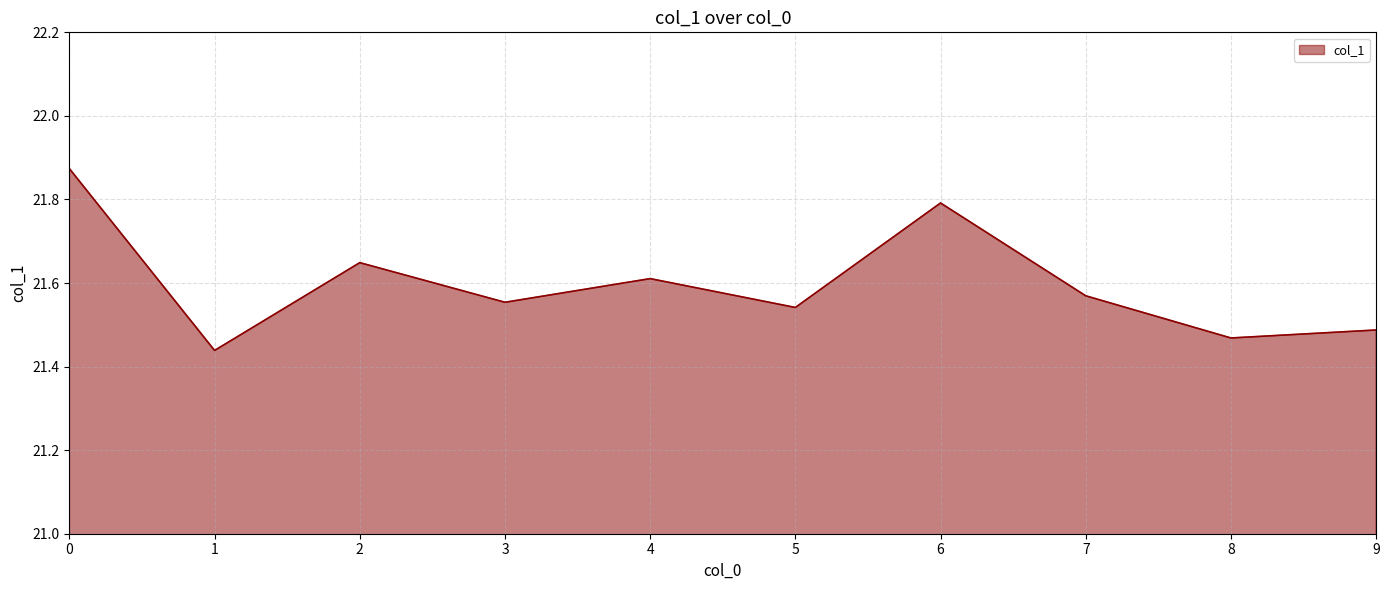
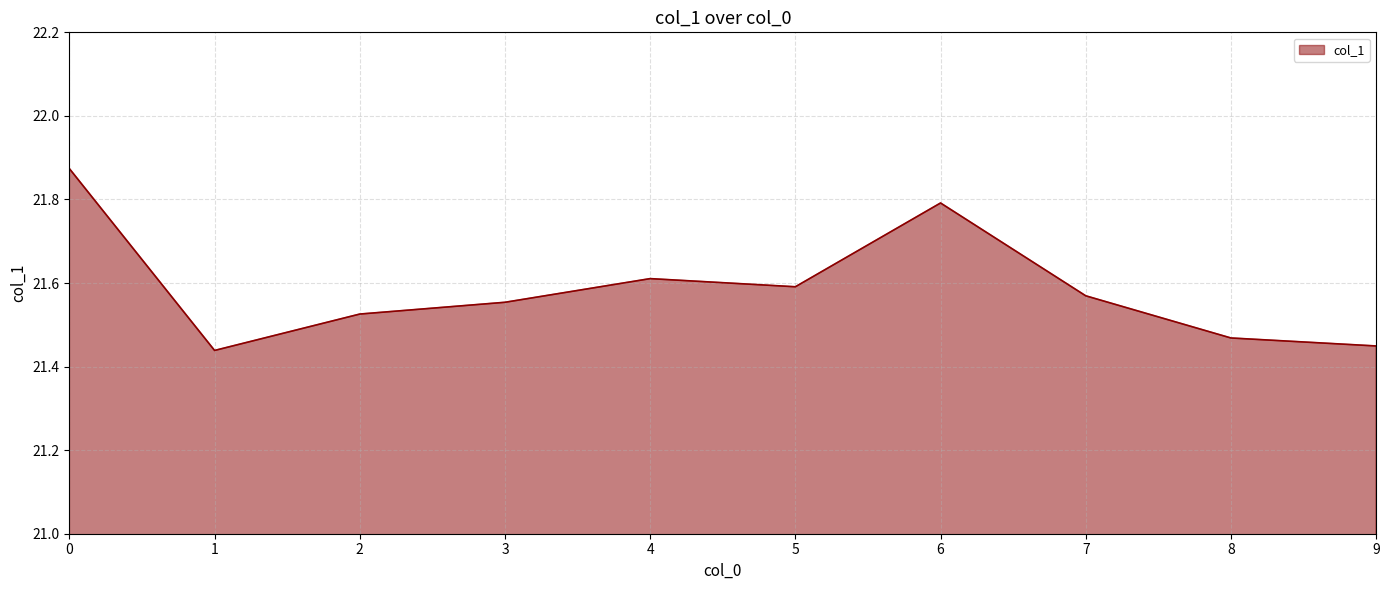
2: 21.65 -> 21.53
5: 21.54 -> 21.59
9: 21.49 -> 21.45
